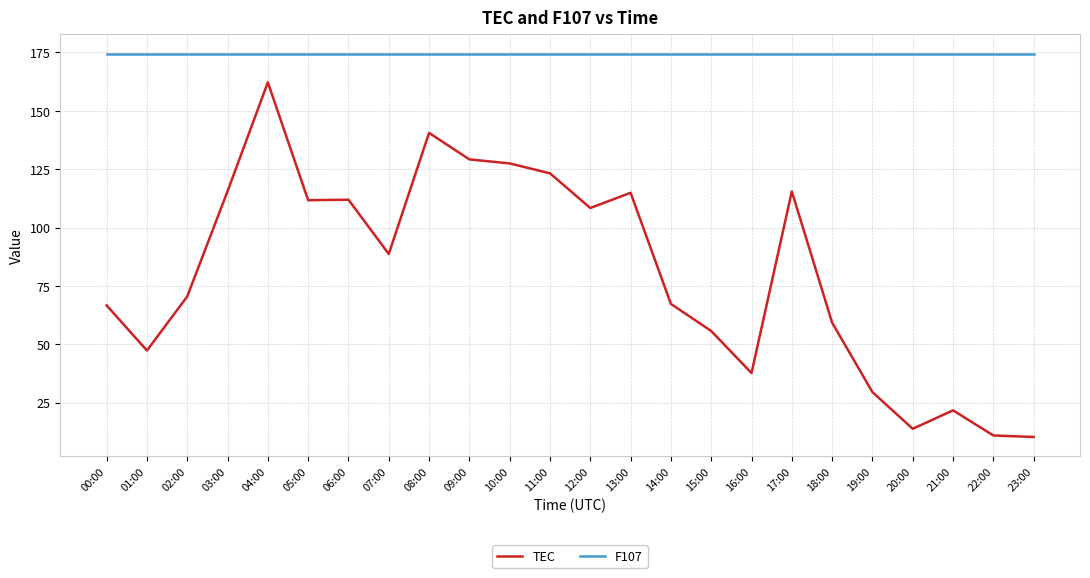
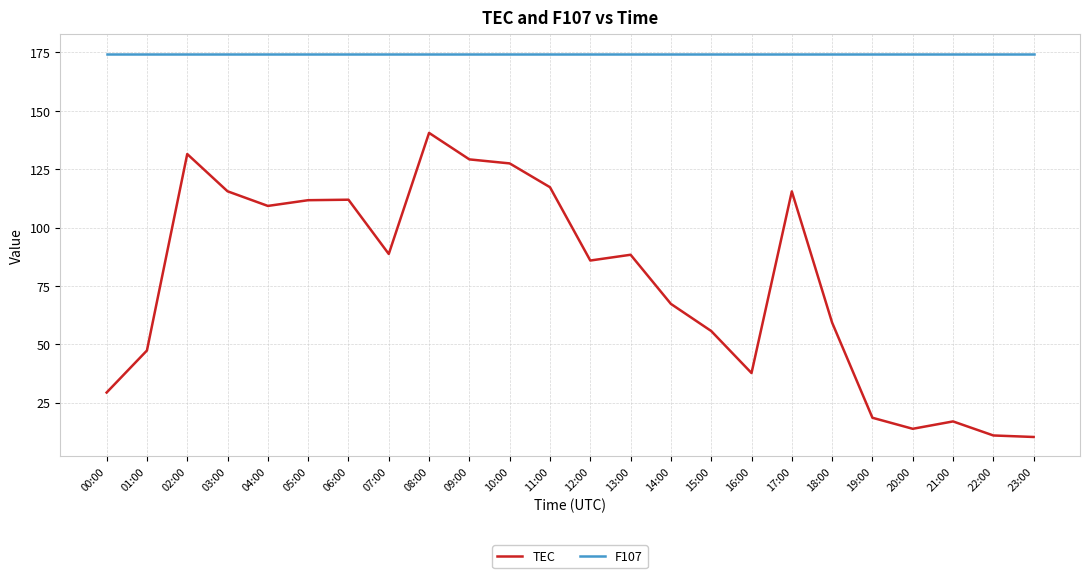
TEC, 00:00: 67 -> 29
TEC, 02:00: 70 -> 131
TEC, 04:00: 162 -> 109
TEC, 11:00: 123 -> 117
TEC, 12:00: 108 -> 86
TEC, 13:00: 115 -> 88
TEC, 19:00: 30 -> 19
TEC, 21:00: 22 -> 17
